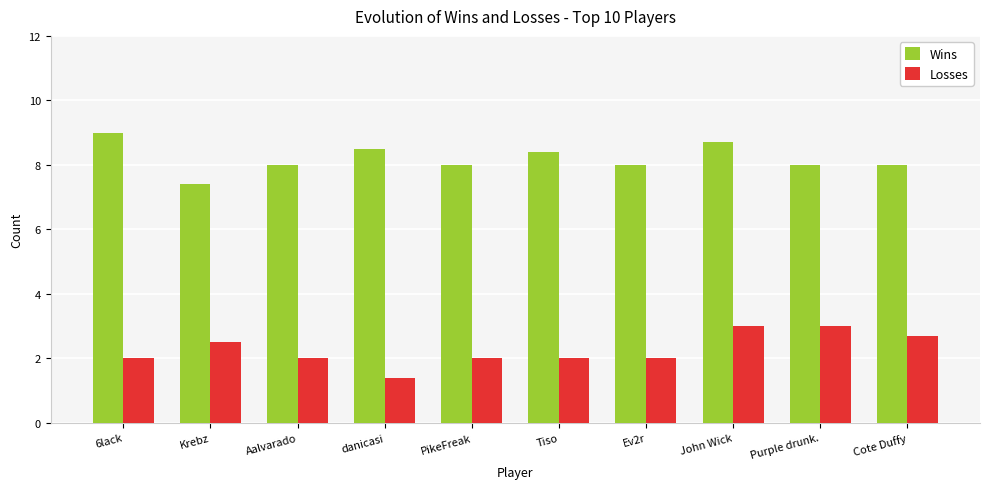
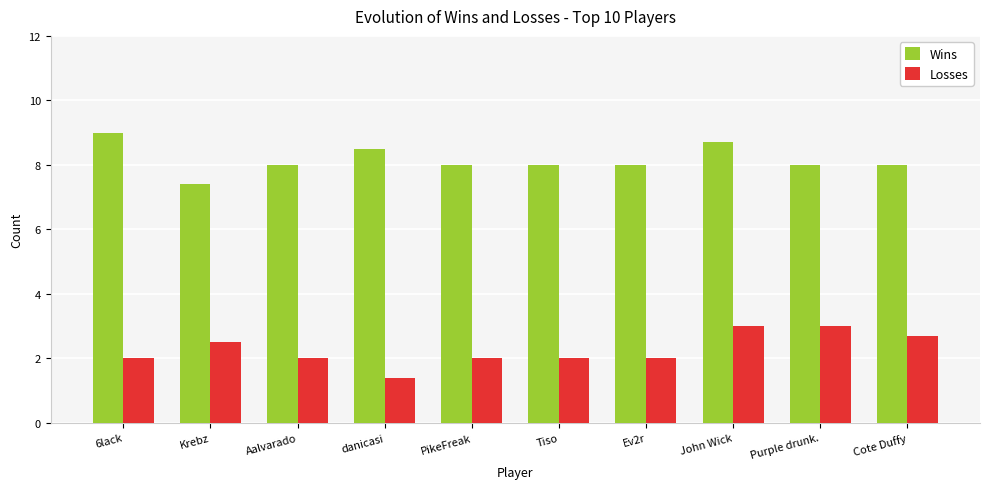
Wins, Tiso: 8.4 -> 8.0
